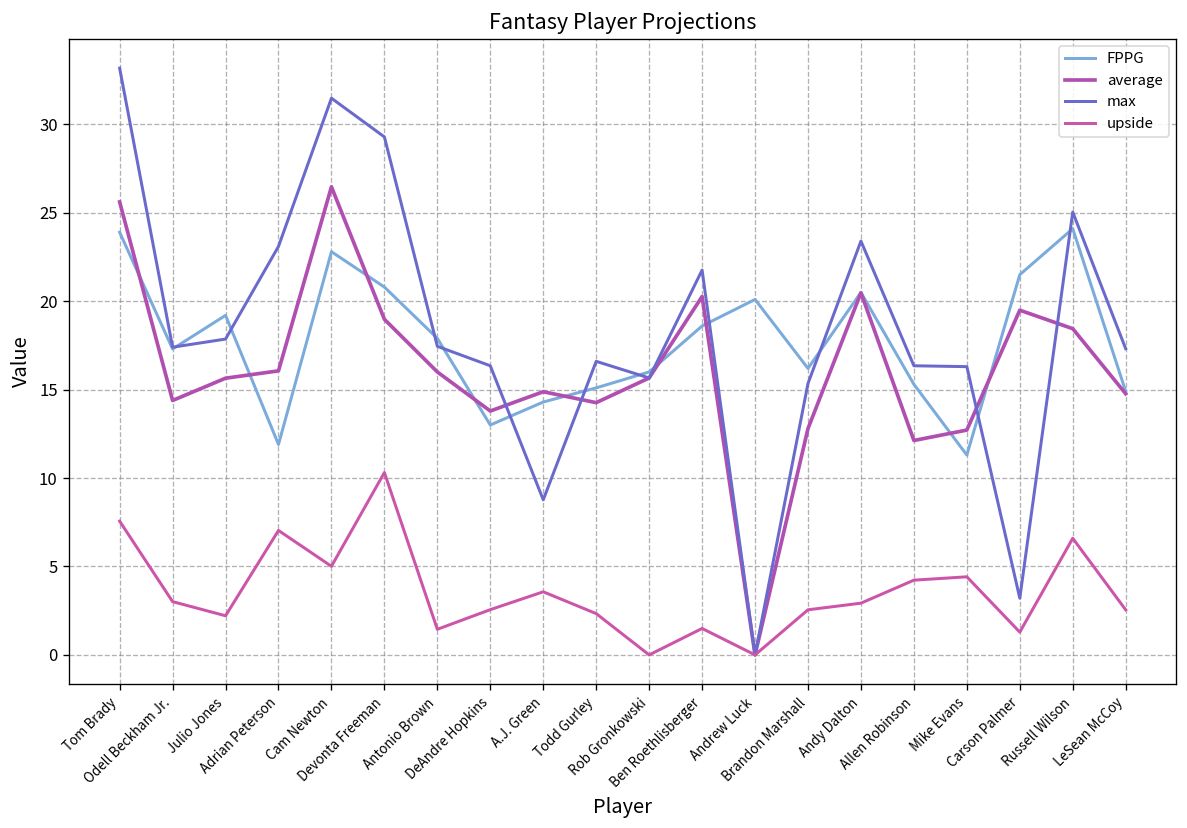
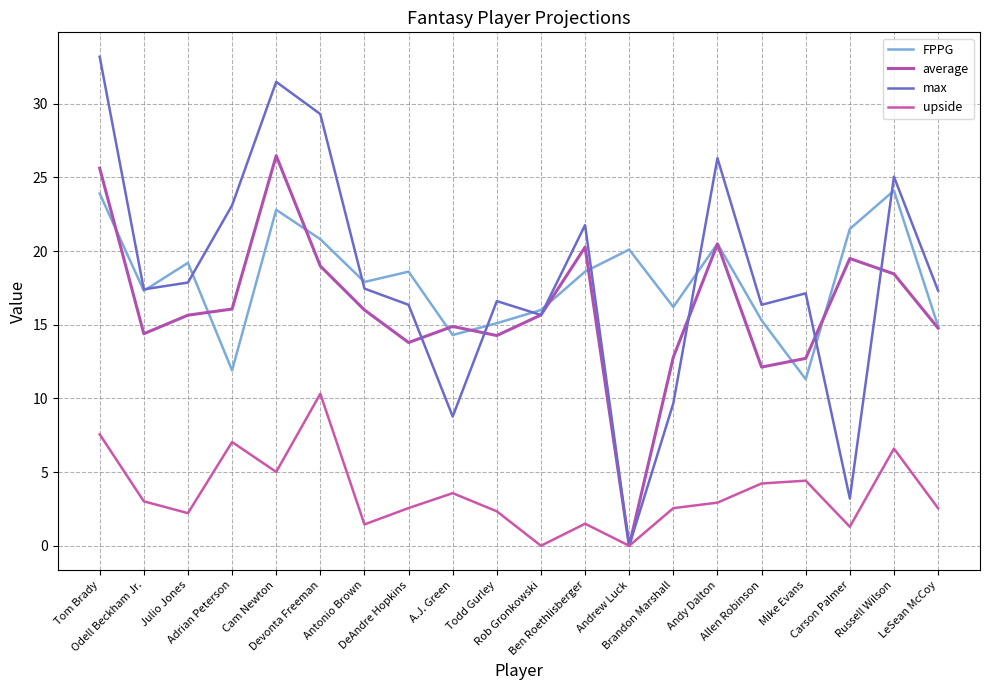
FPPG, DeAndre Hopkins: 13.0 -> 18.6
max, Brandon Marshall: 15.4 -> 9.7
max, Andy Dalton: 23.4 -> 26.3
max, Mike Evans: 16.3 -> 17.1
